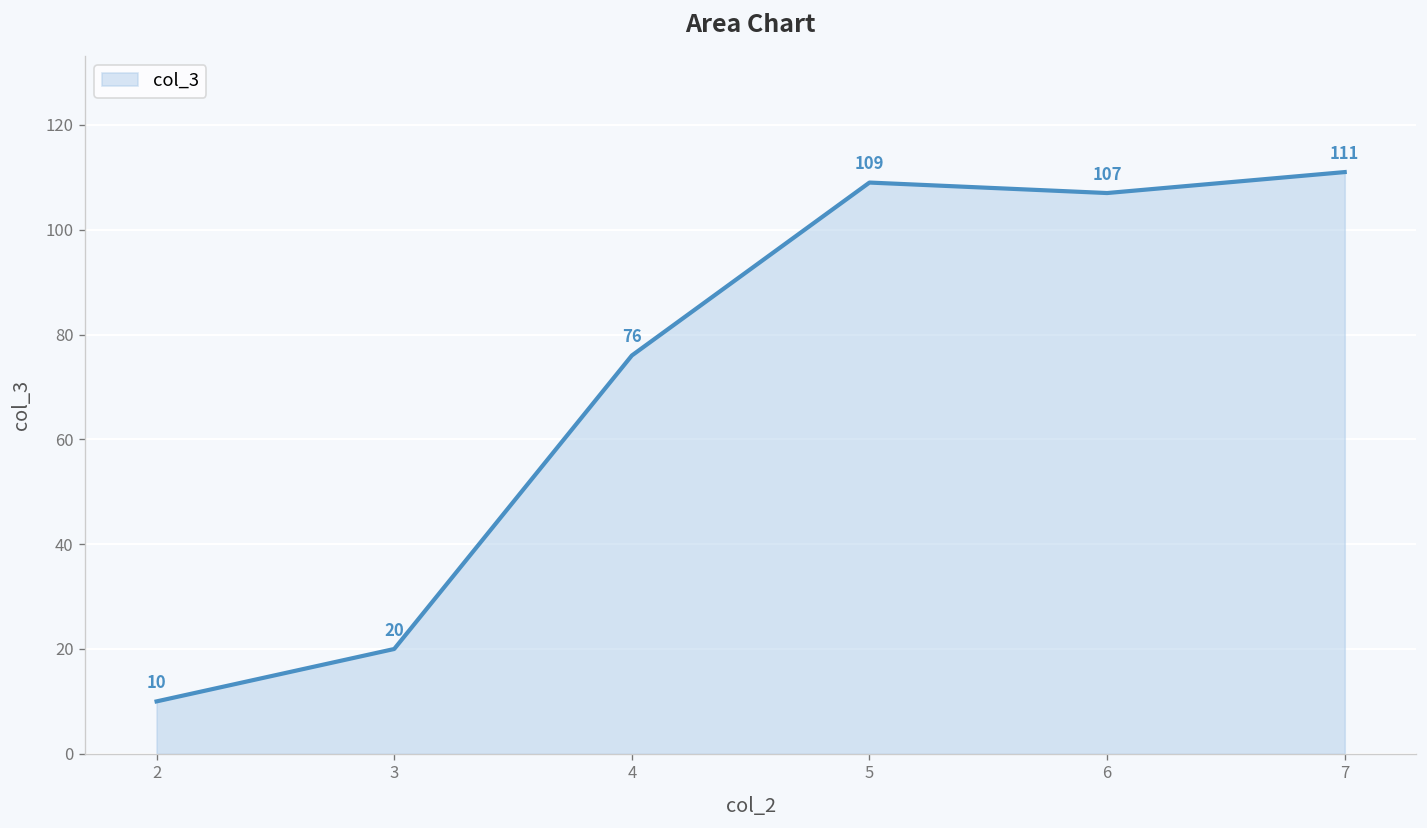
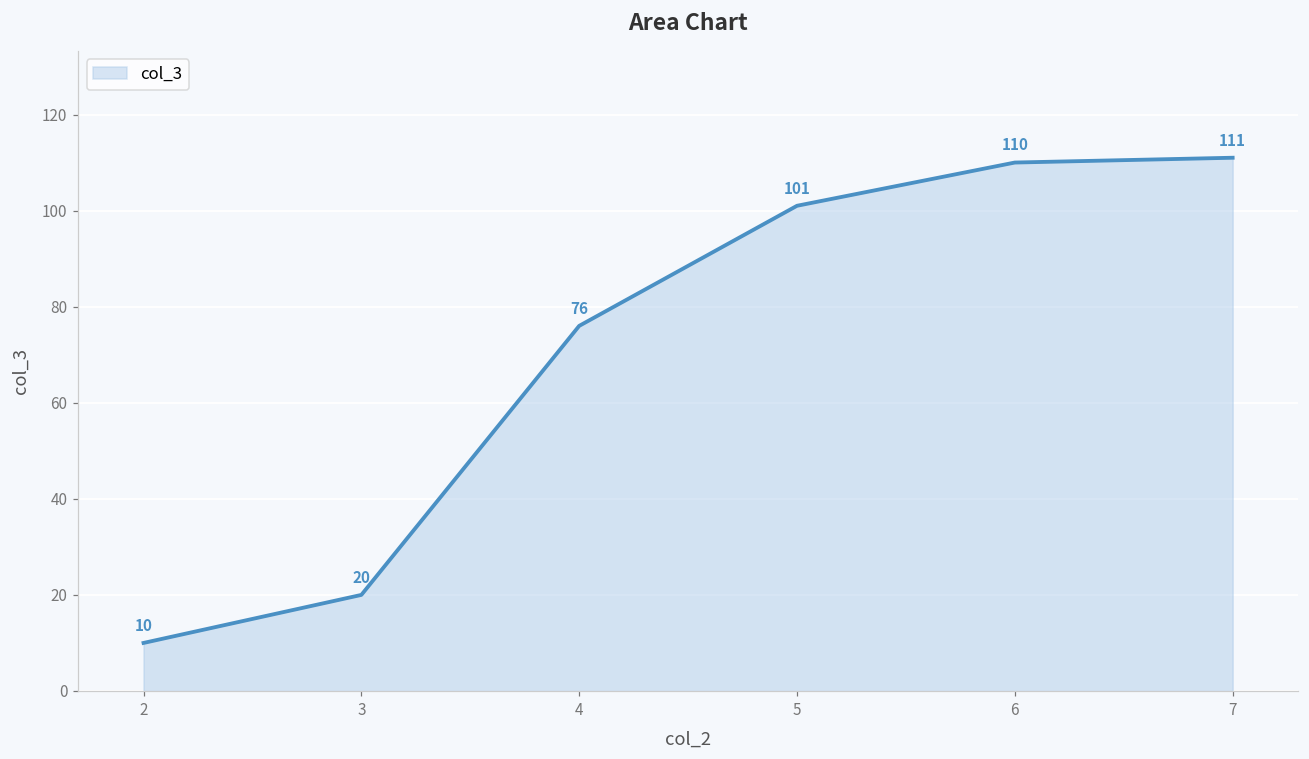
5: 109 -> 101
6: 107 -> 110
